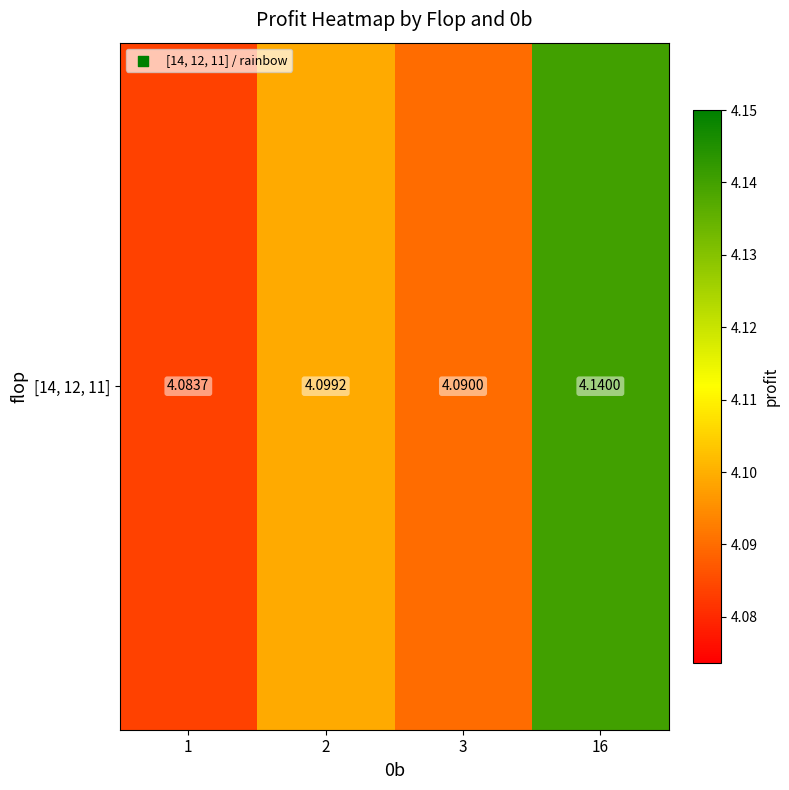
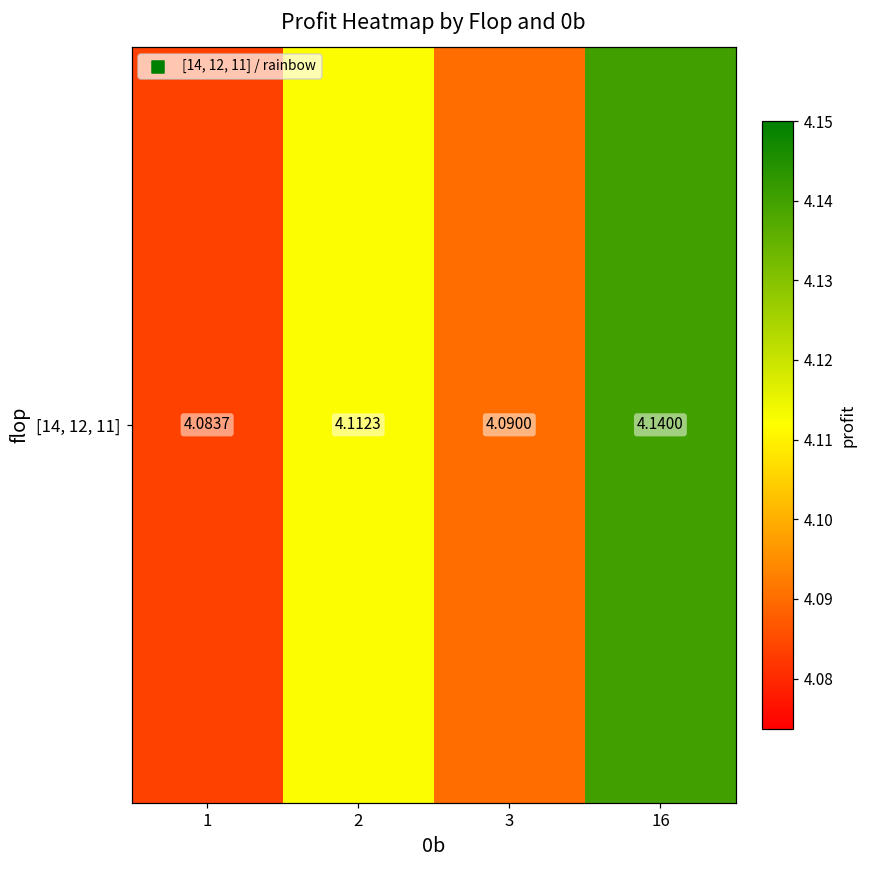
[14, 12, 11], 2: 4.0992 -> 4.1123
